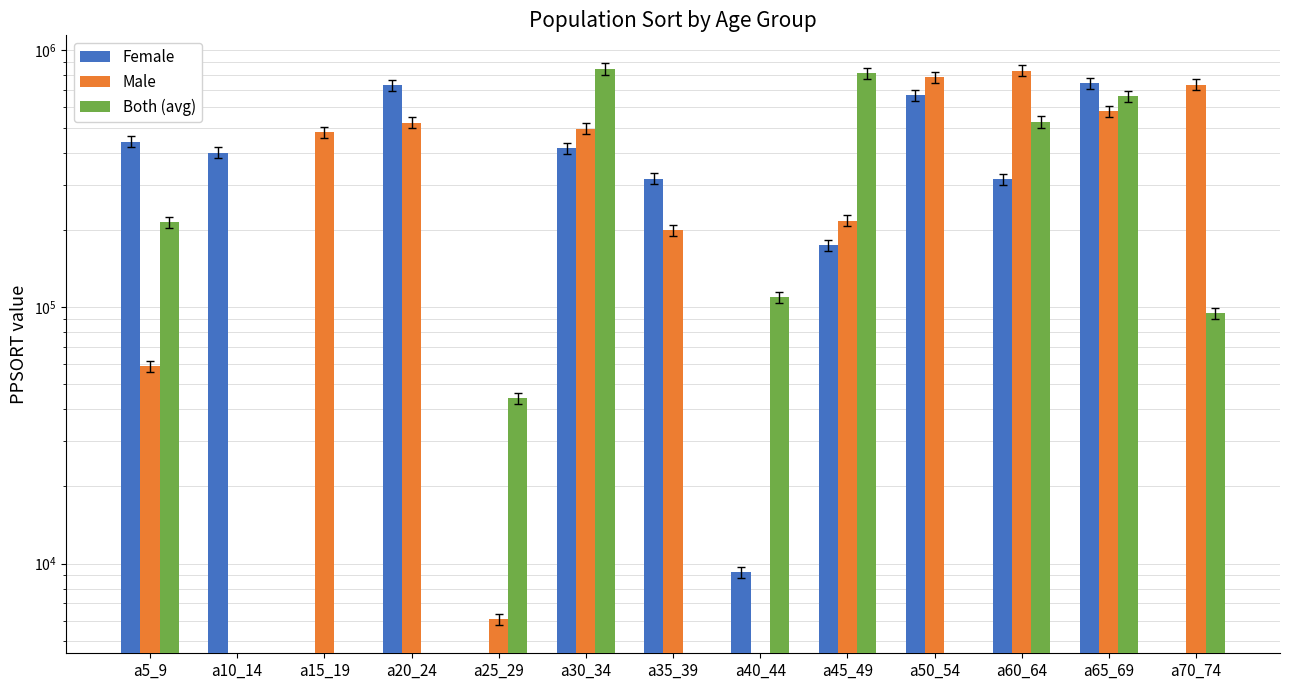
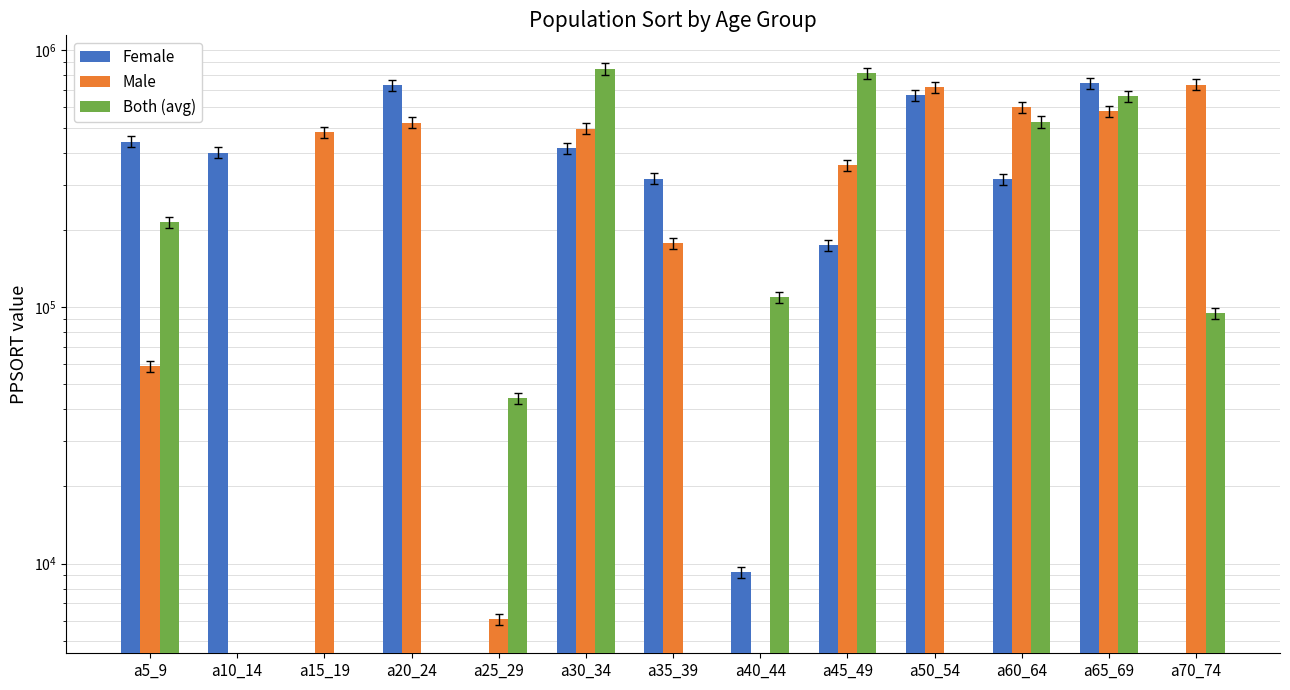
Male, a35_39: 200000 -> 180000
Male, a45_49: 220000 -> 360000
Male, a50_54: 780000 -> 720000
Male, a60_64: 830000 -> 600000
